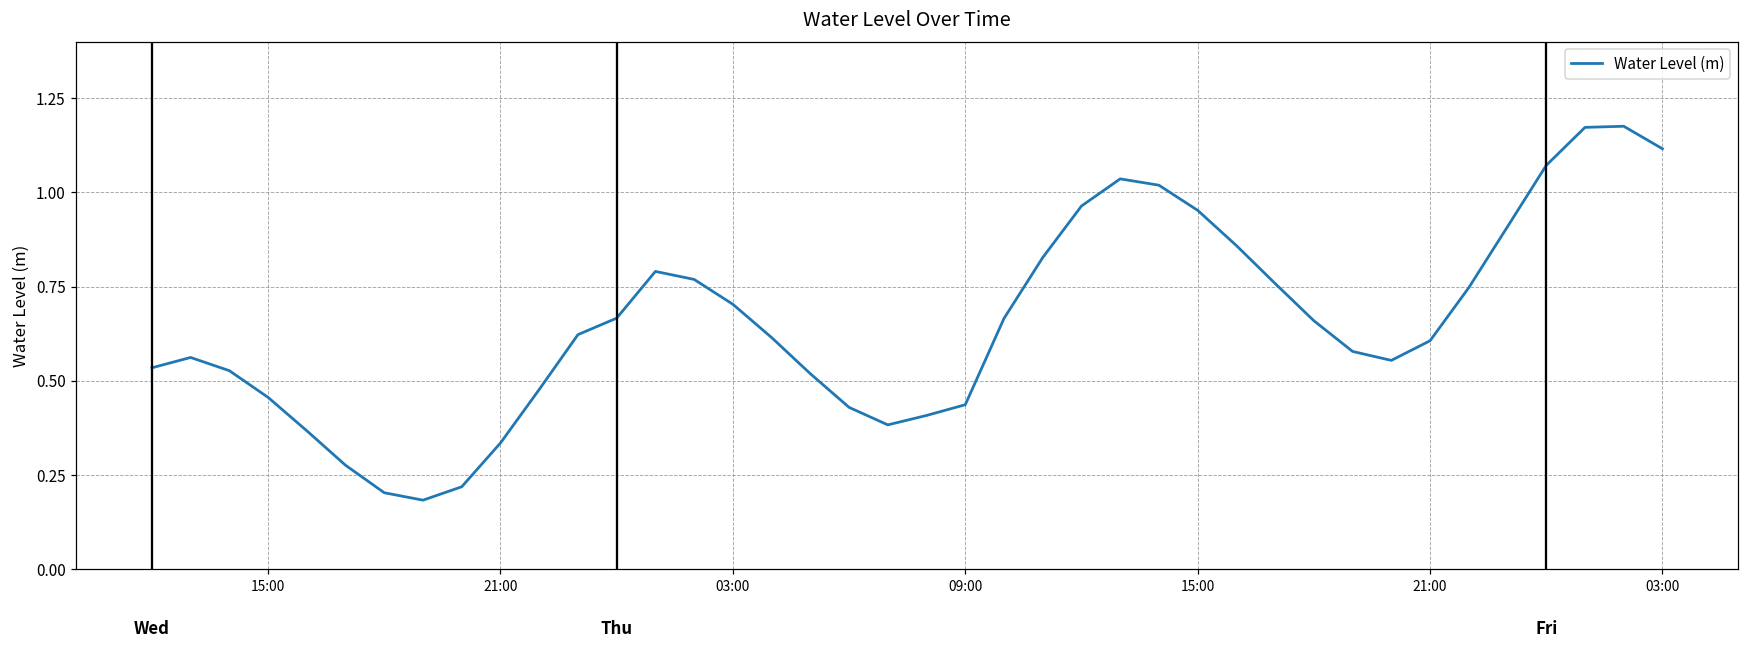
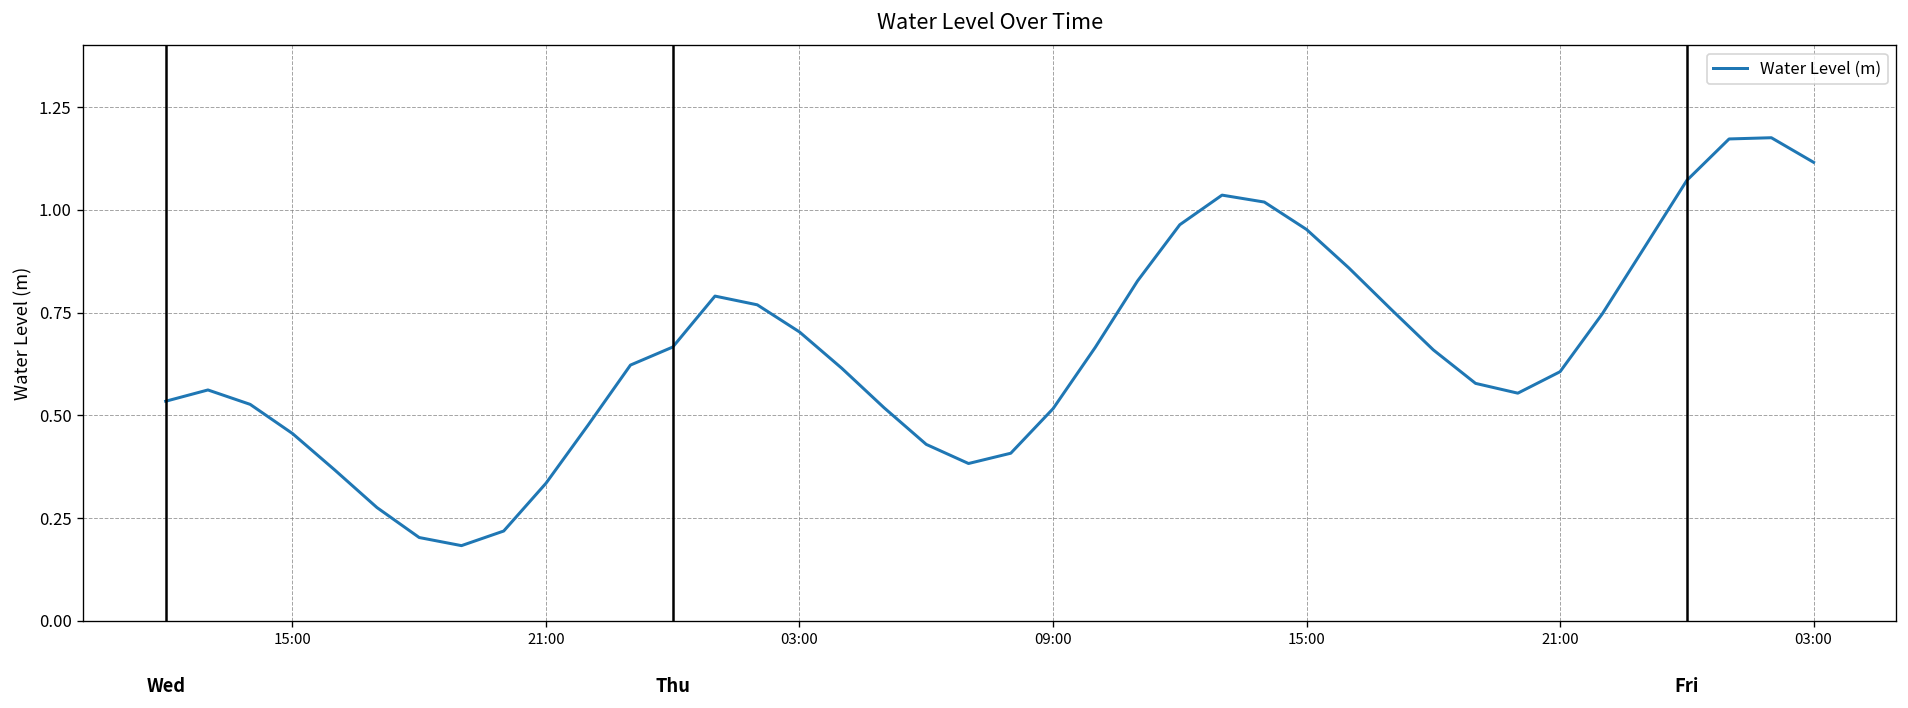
09:00: 0.44 -> 0.52
